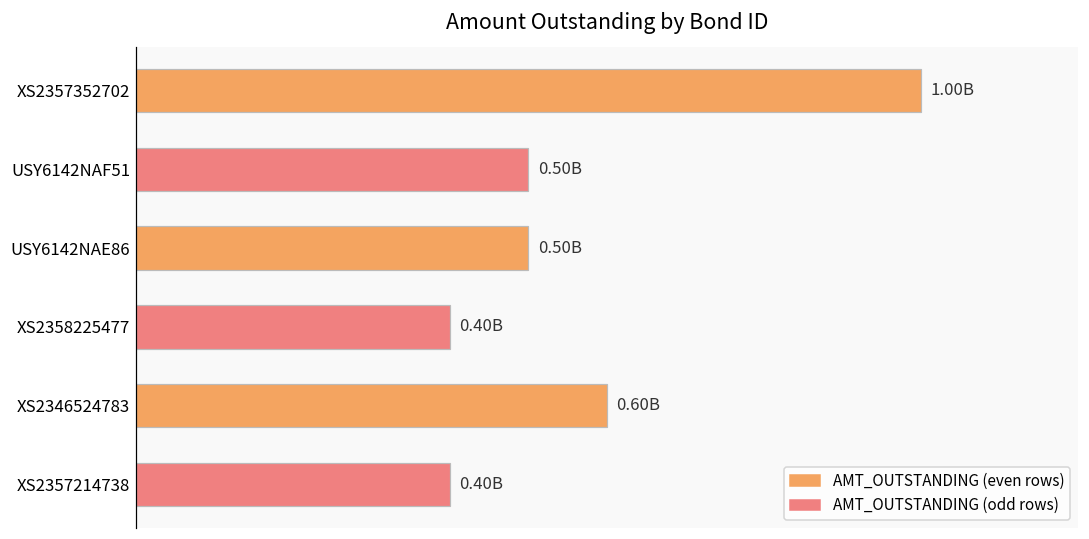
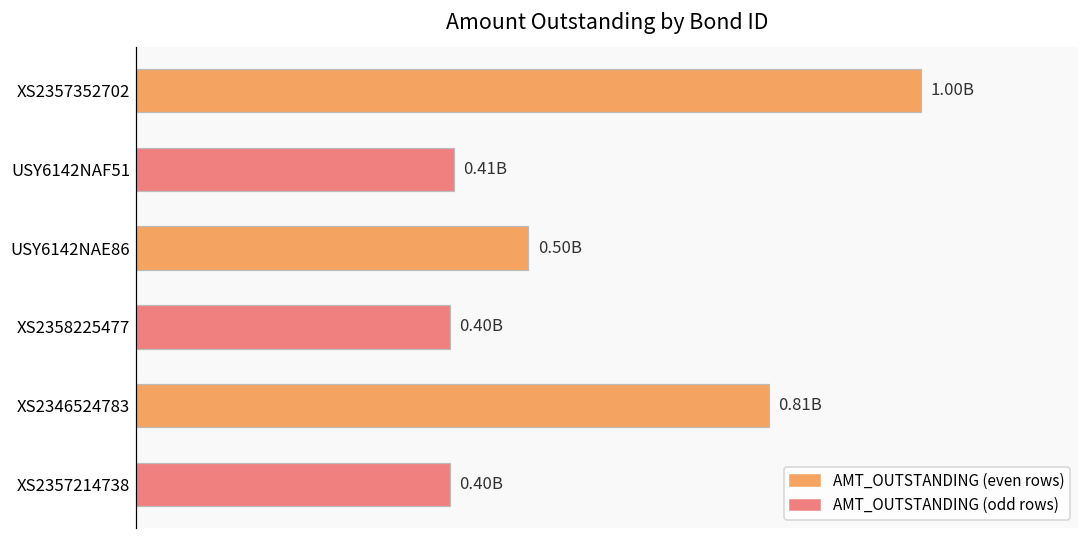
USY6142NAF51: 0.50B -> 0.41B
XS2346524783: 0.60B -> 0.81B
